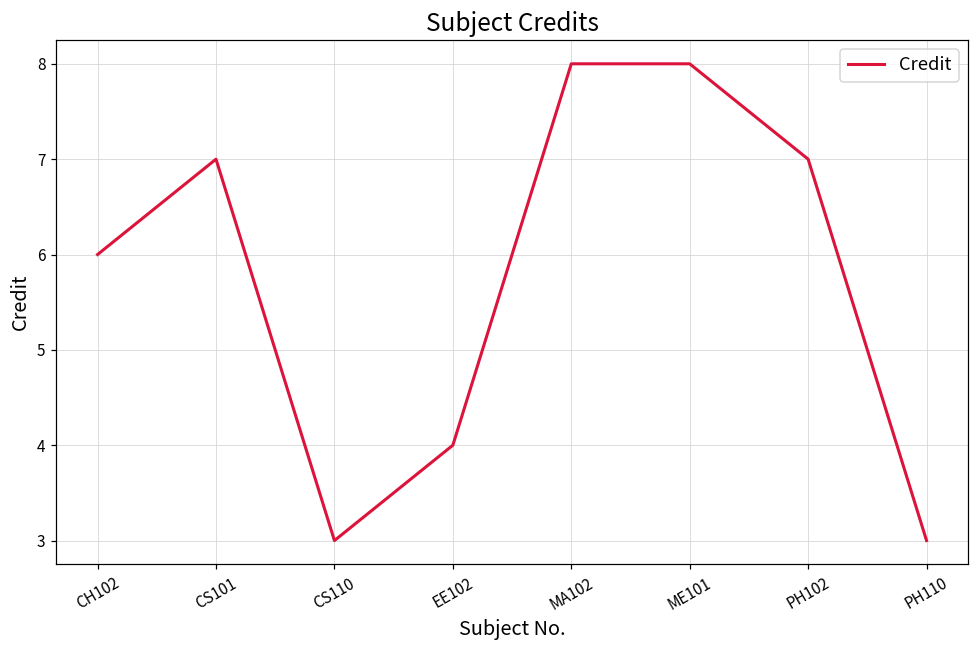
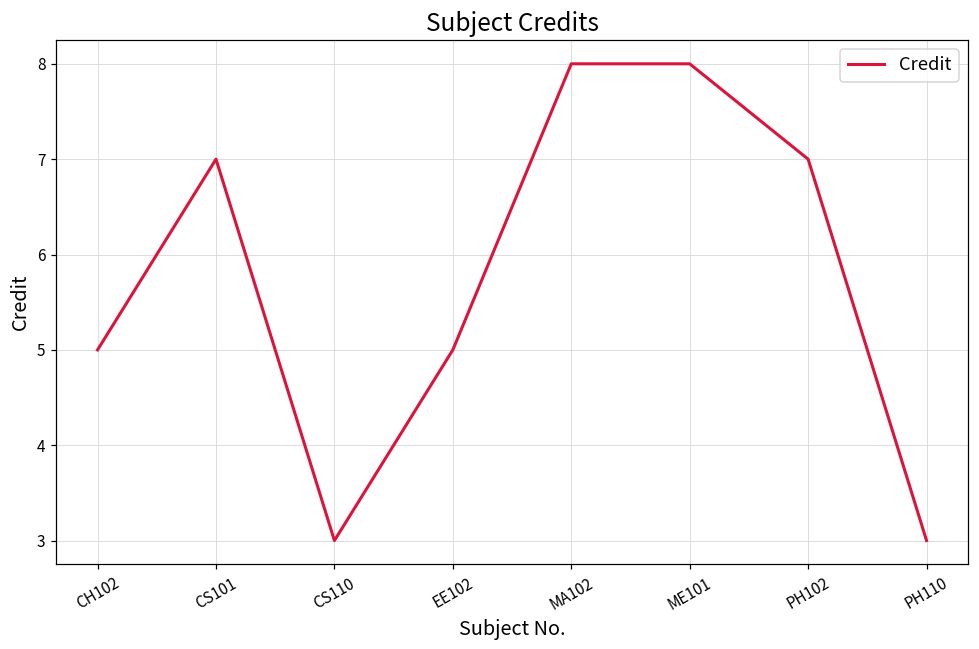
CH102: 6 -> 5
EE102: 4 -> 5
